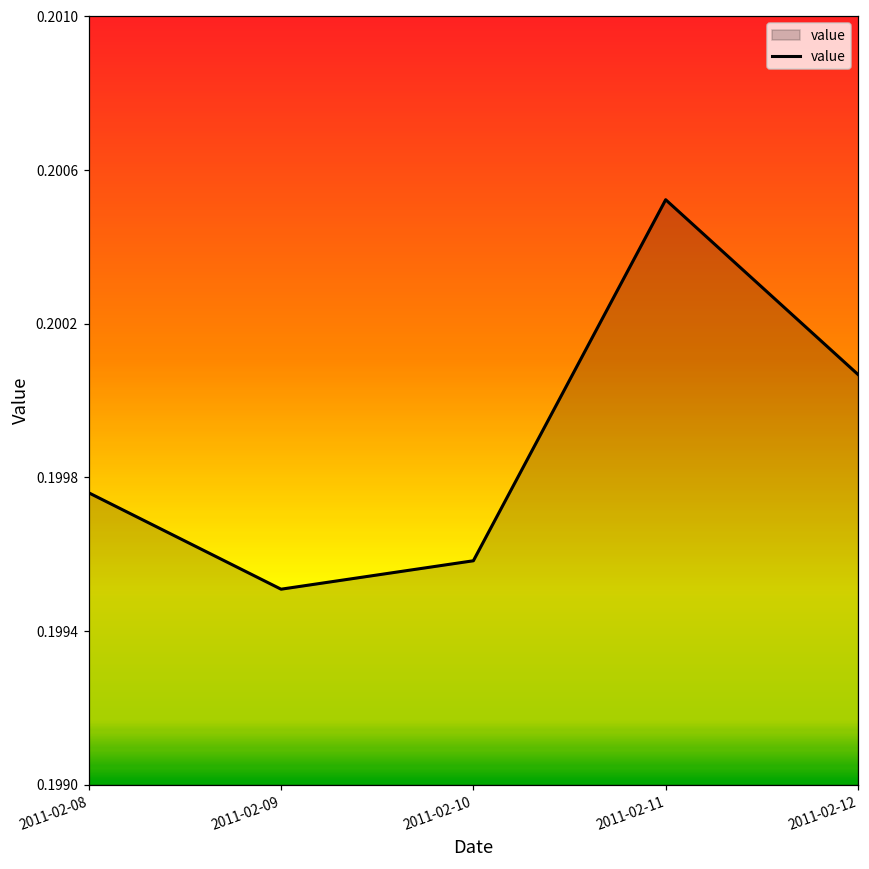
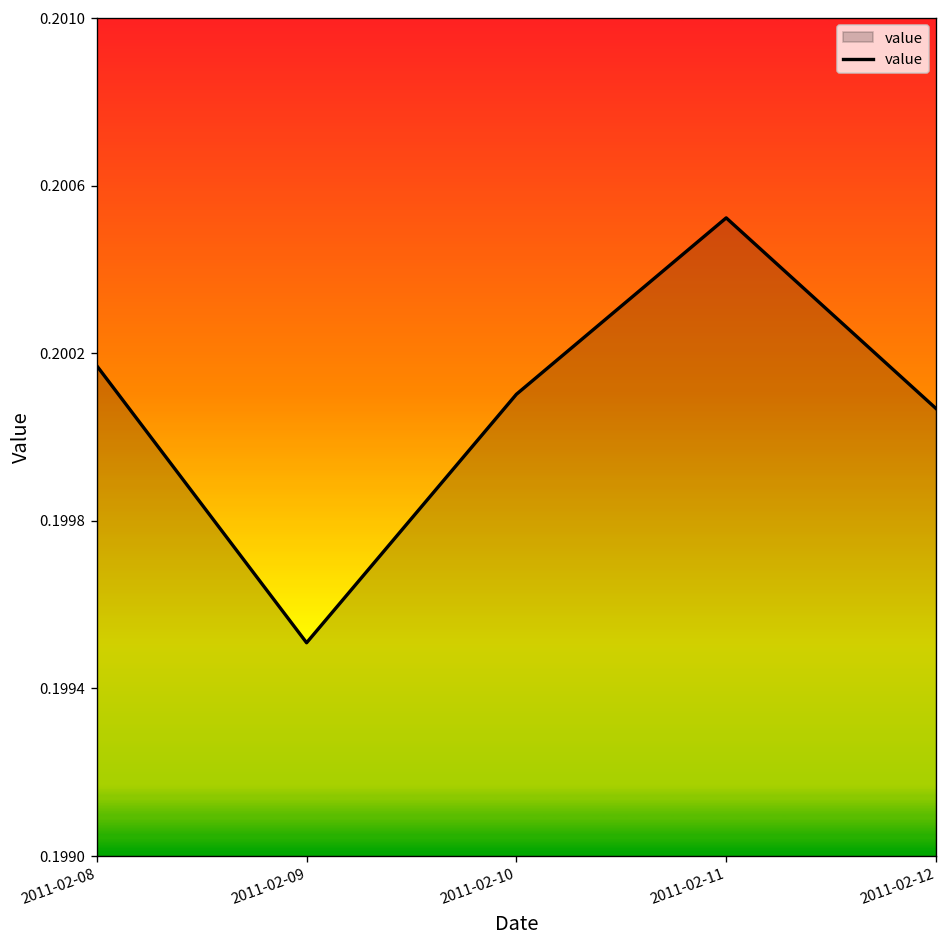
2011-02-08: 0.19976 -> 0.20017
2011-02-10: 0.19958 -> 0.20010
